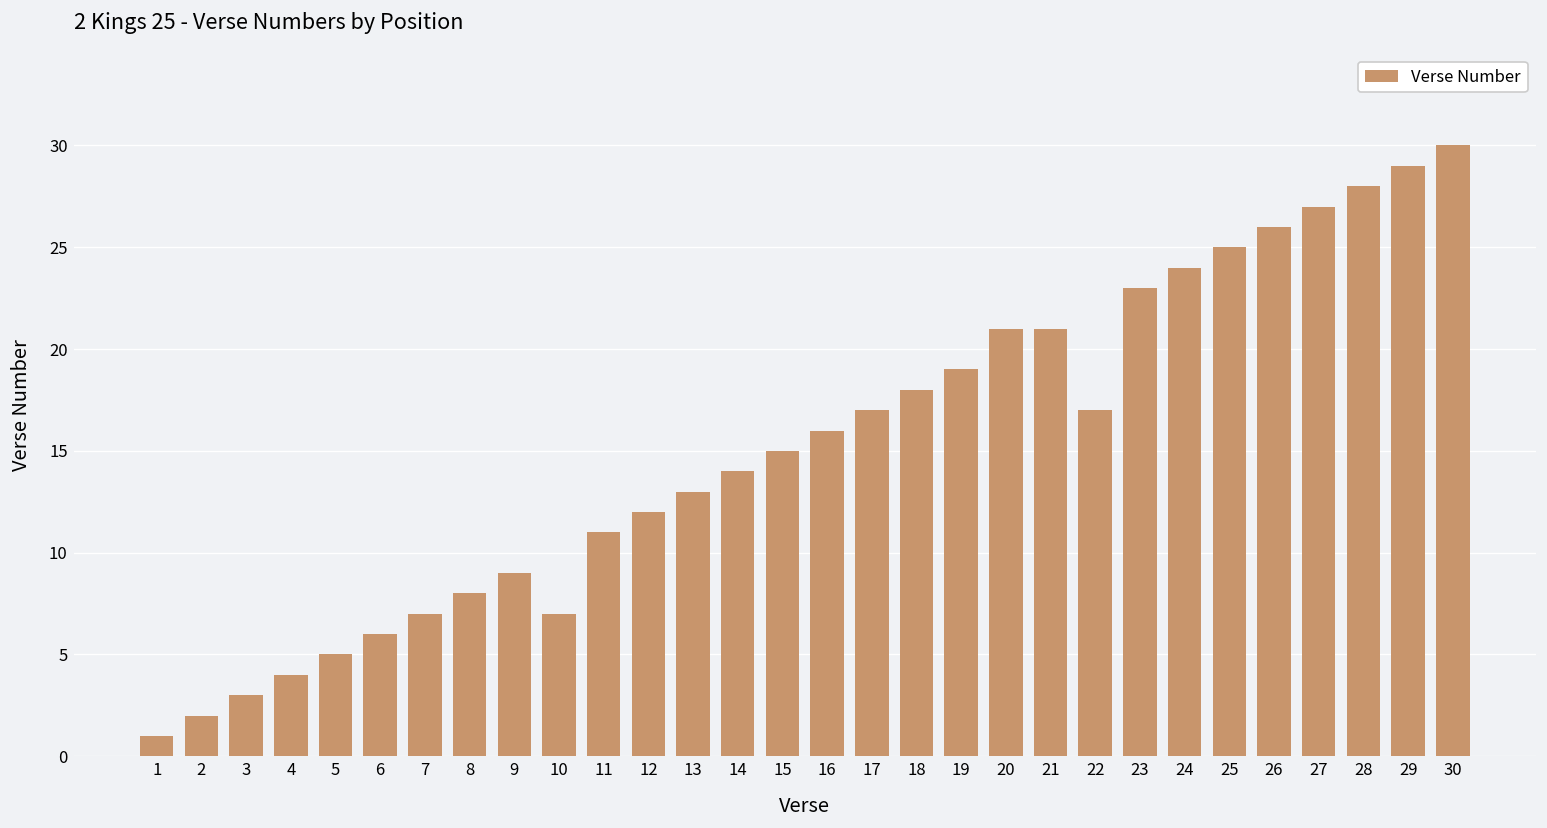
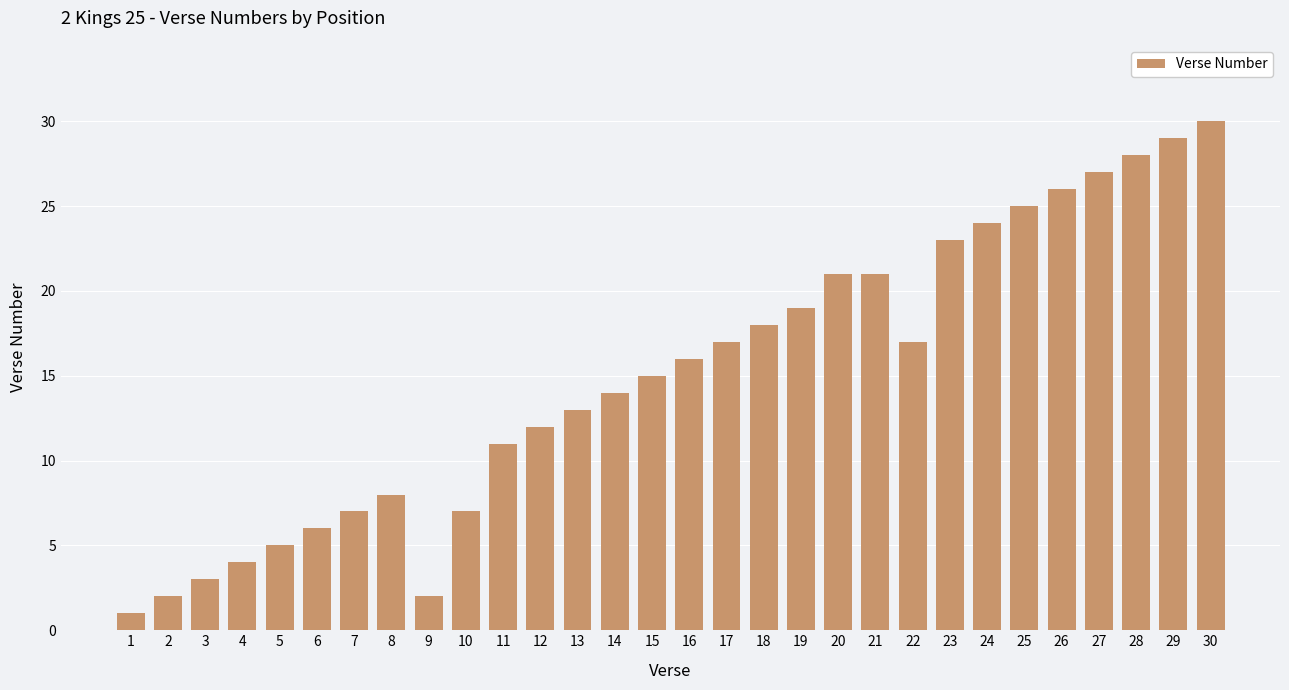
9: 9 -> 2
